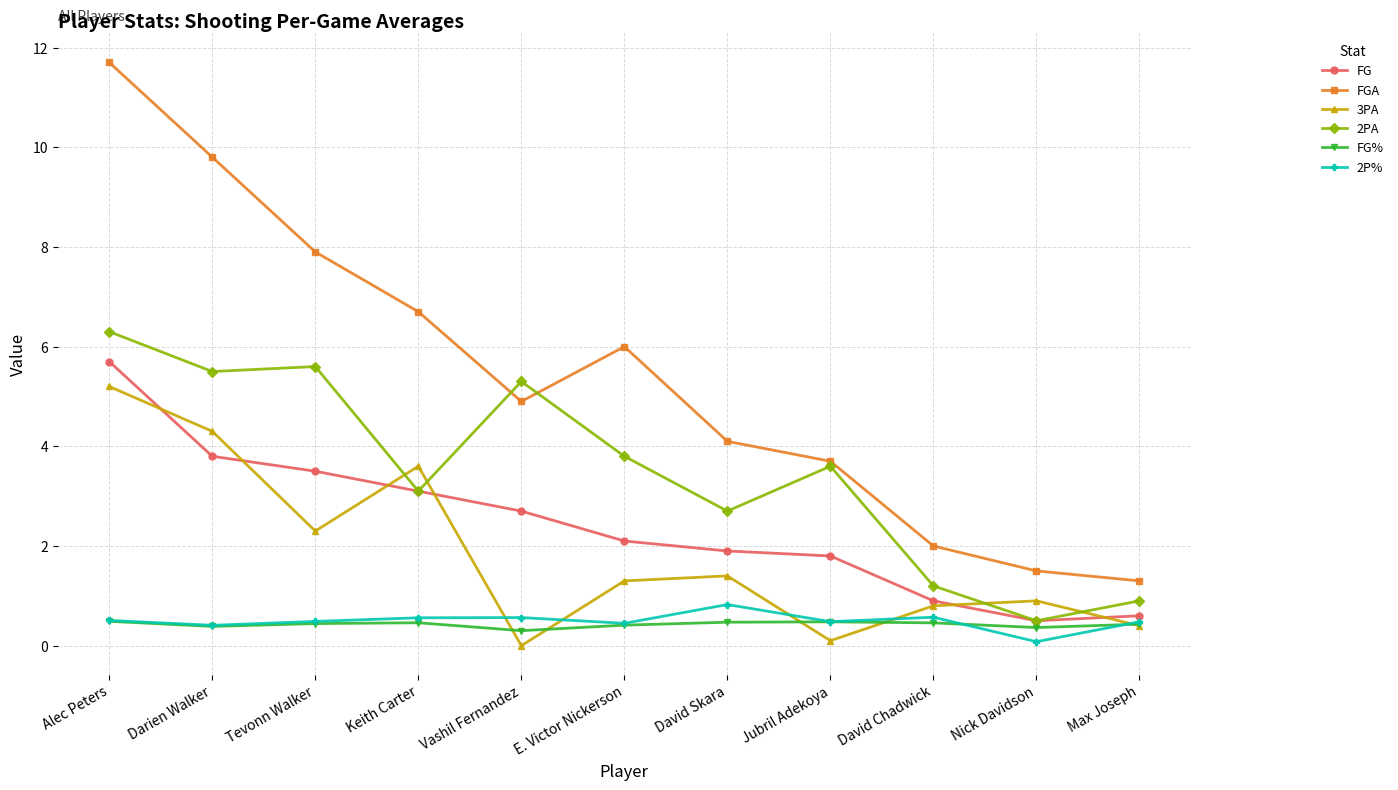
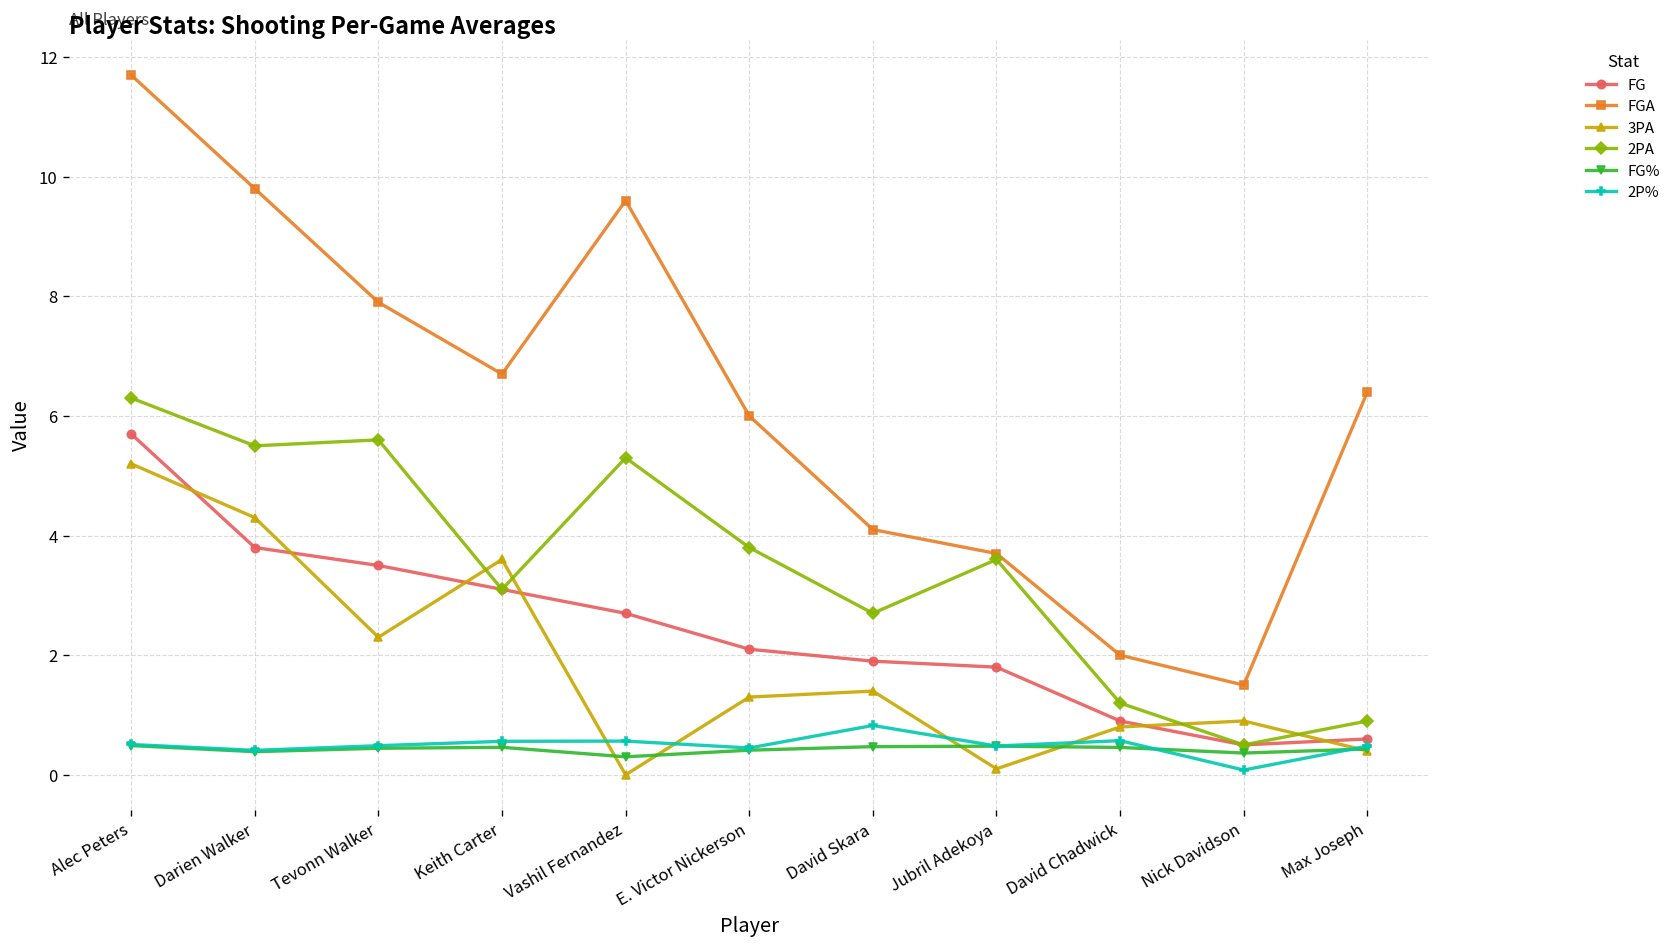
FGA, Vashil Fernandez: 4.9 -> 9.6
FGA, Max Joseph: 1.3 -> 6.4
